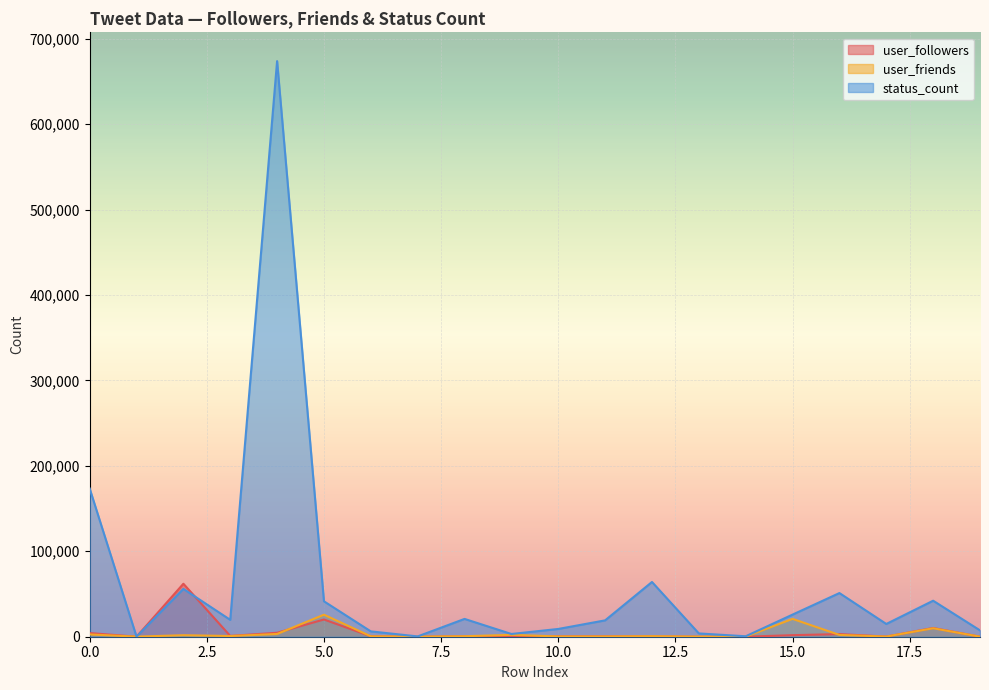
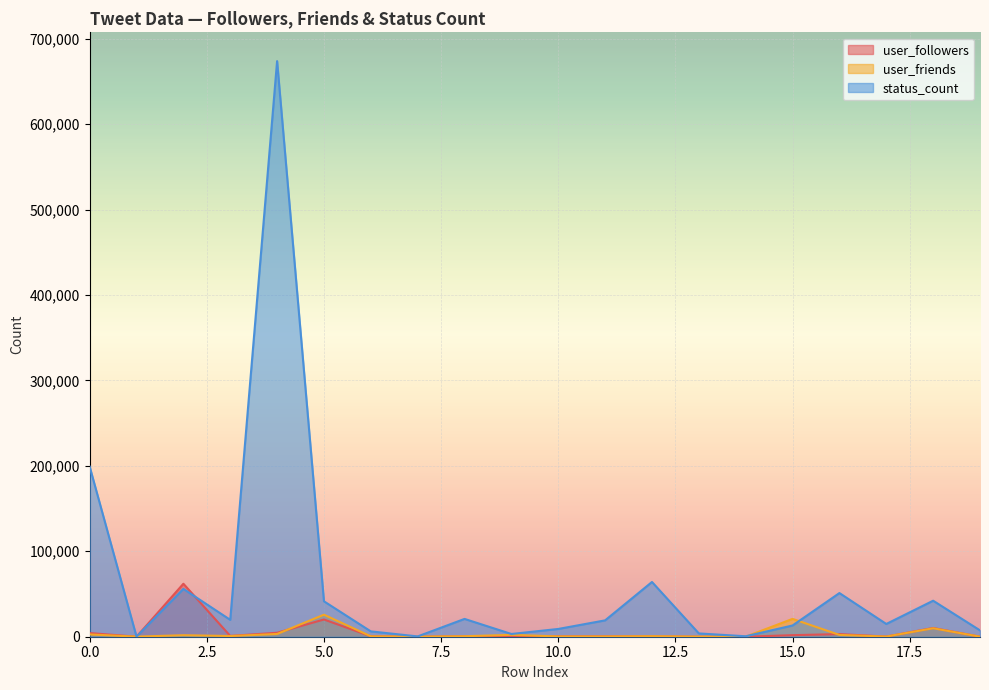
status_count, 0.0: 170,000 -> 200,000
status_count, 15.0: 30,000 -> 10,000
